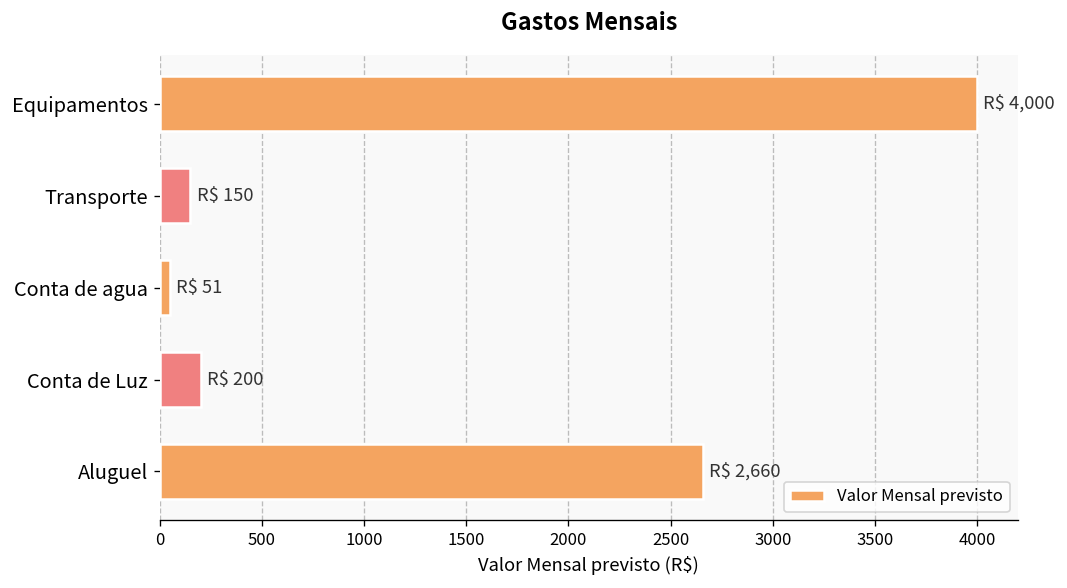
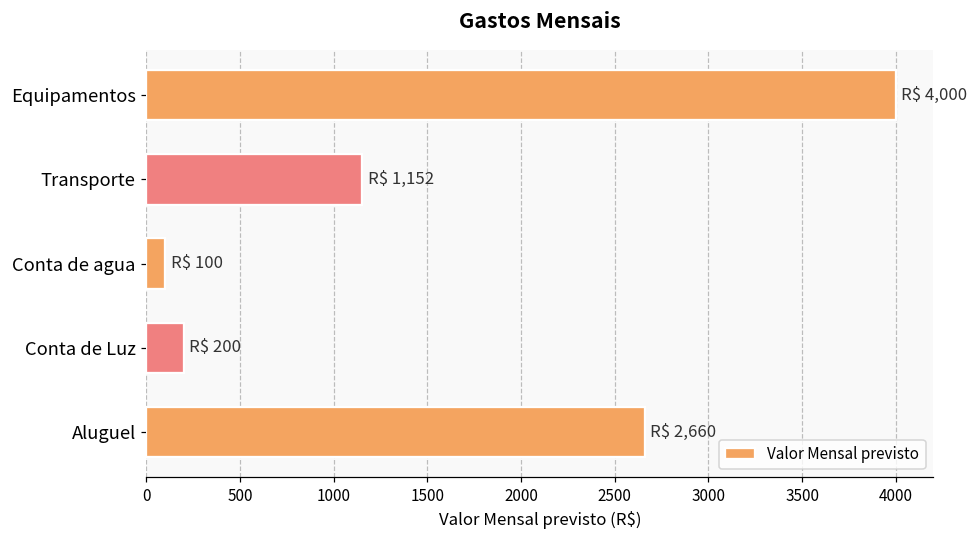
Transporte: 150 -> 1,152
Conta de agua: 51 -> 100
